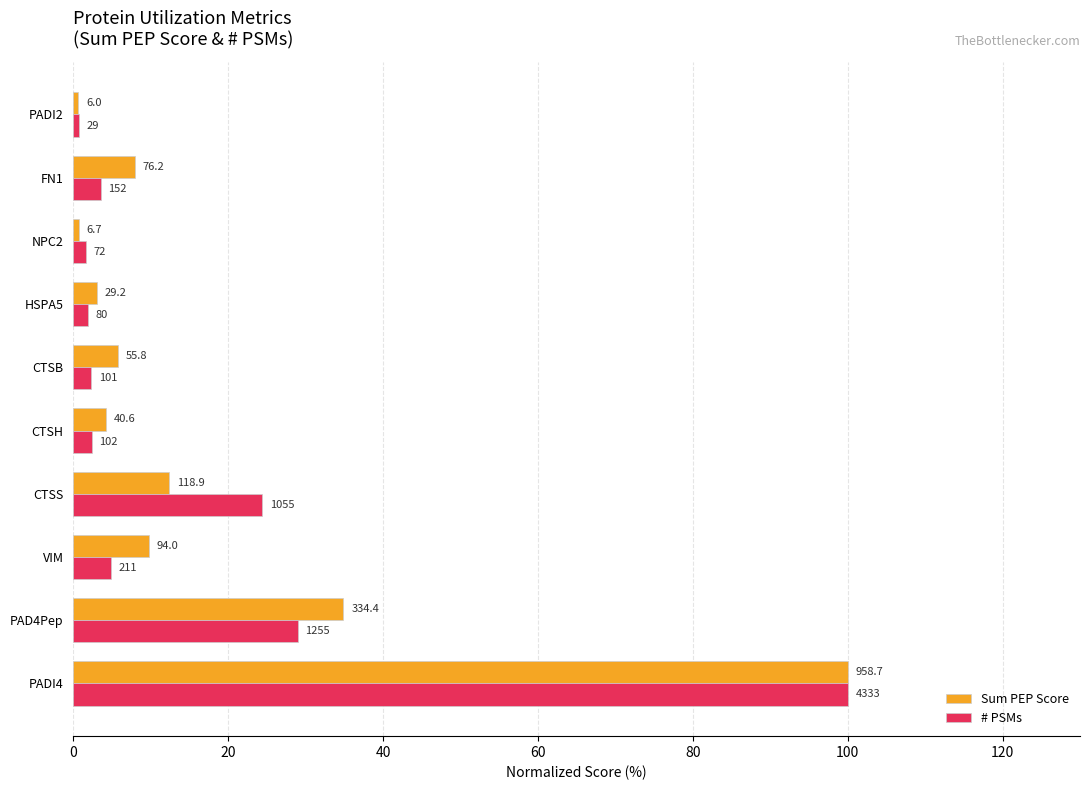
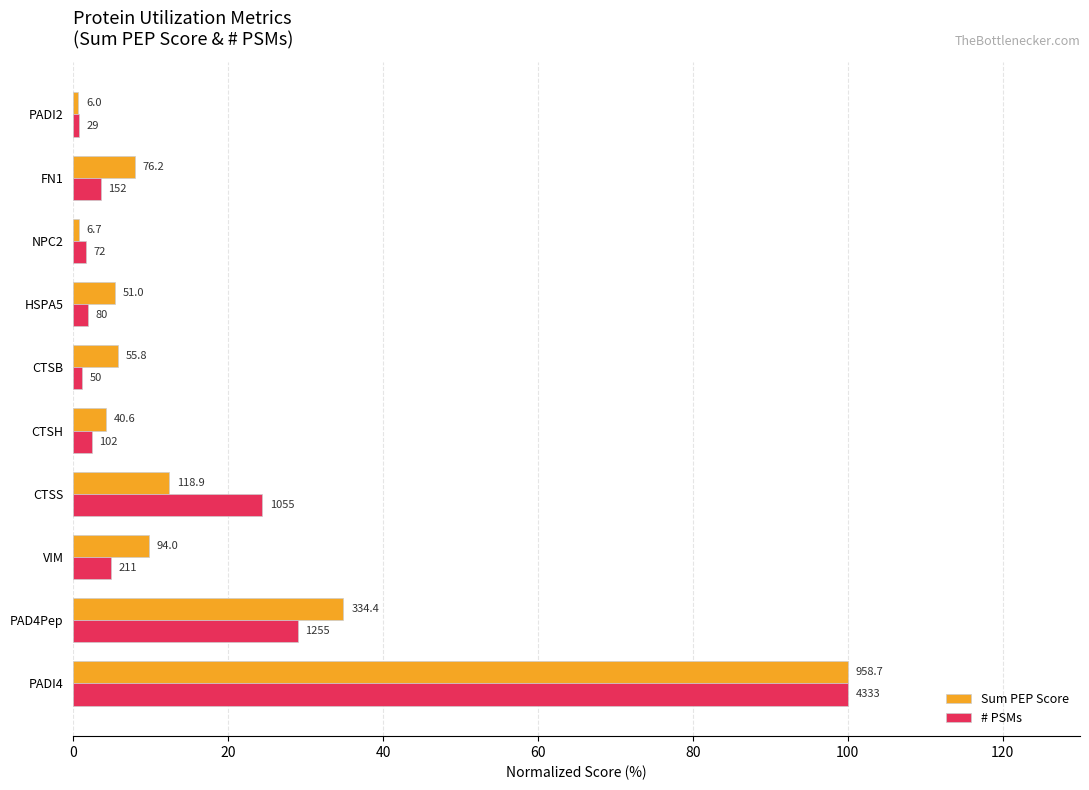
Sum PEP Score, HSPA5: 29.2 -> 51.0
# PSMs, CTSB: 101 -> 50
